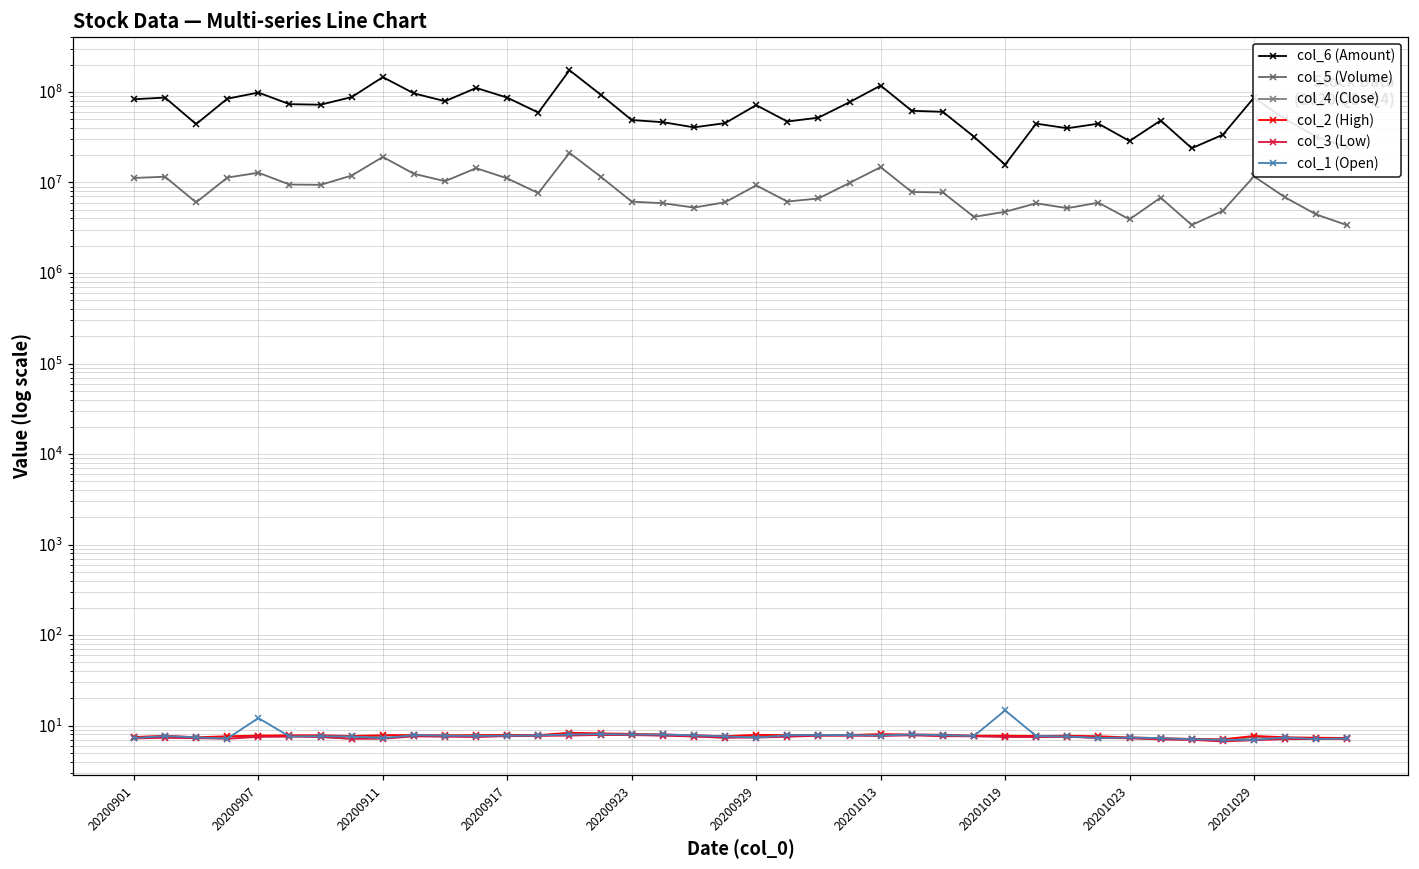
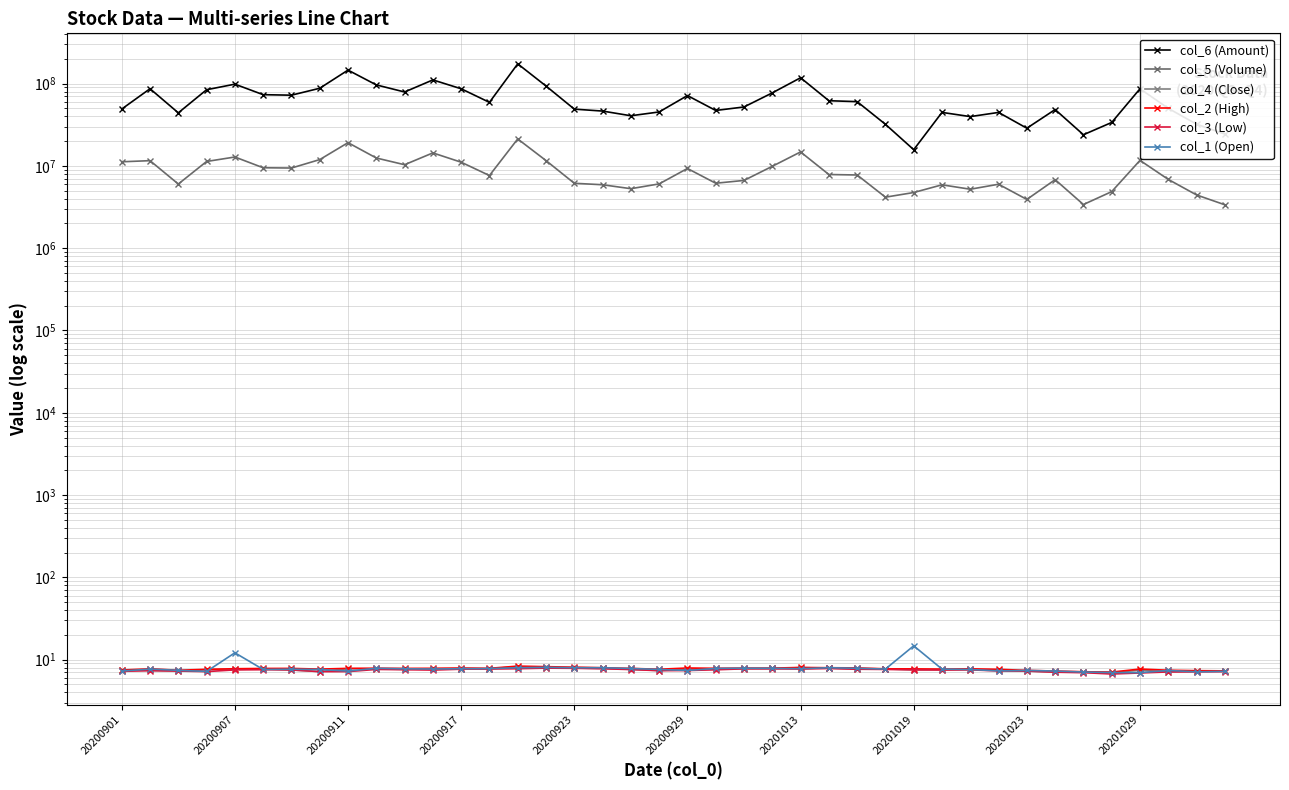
col_6 (Amount), 20200901: 80000000 -> 50000000
